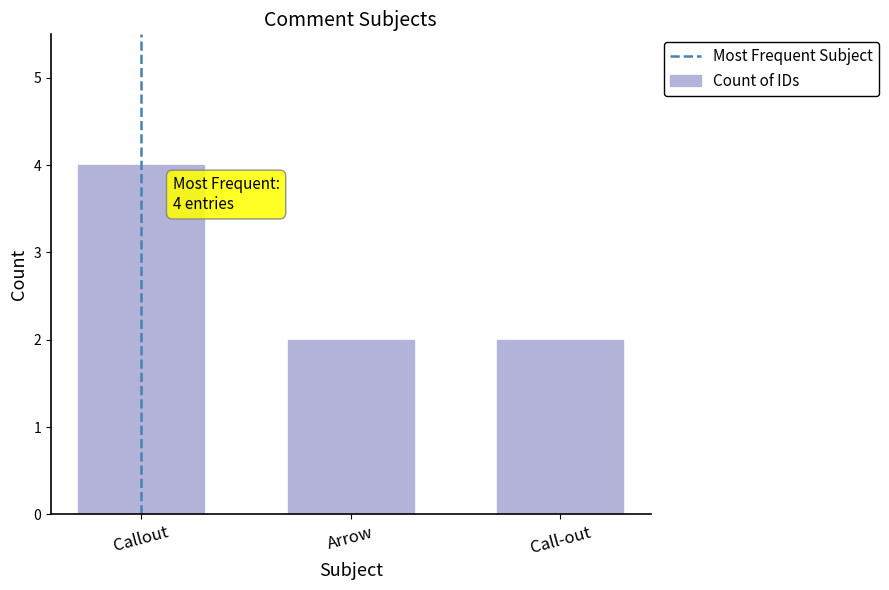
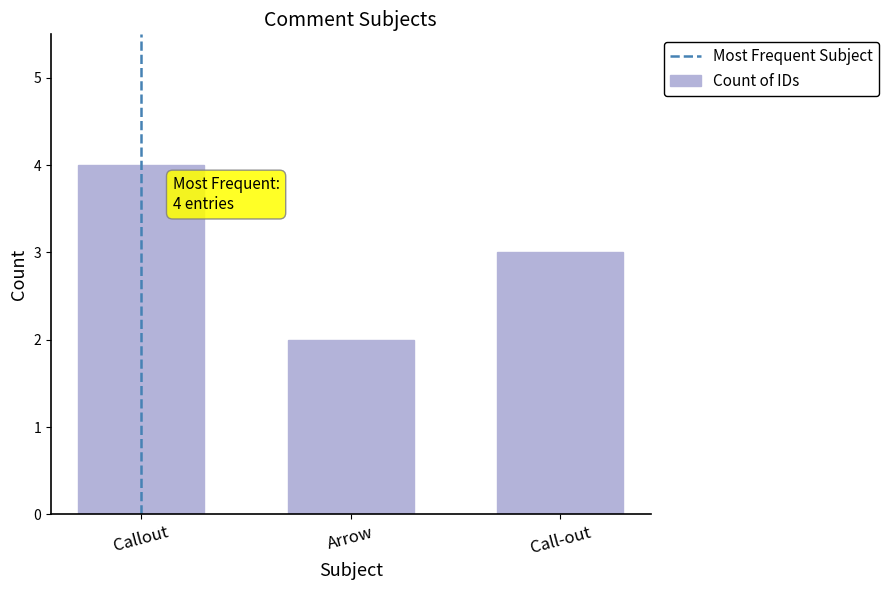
Call-out: 2 -> 3
